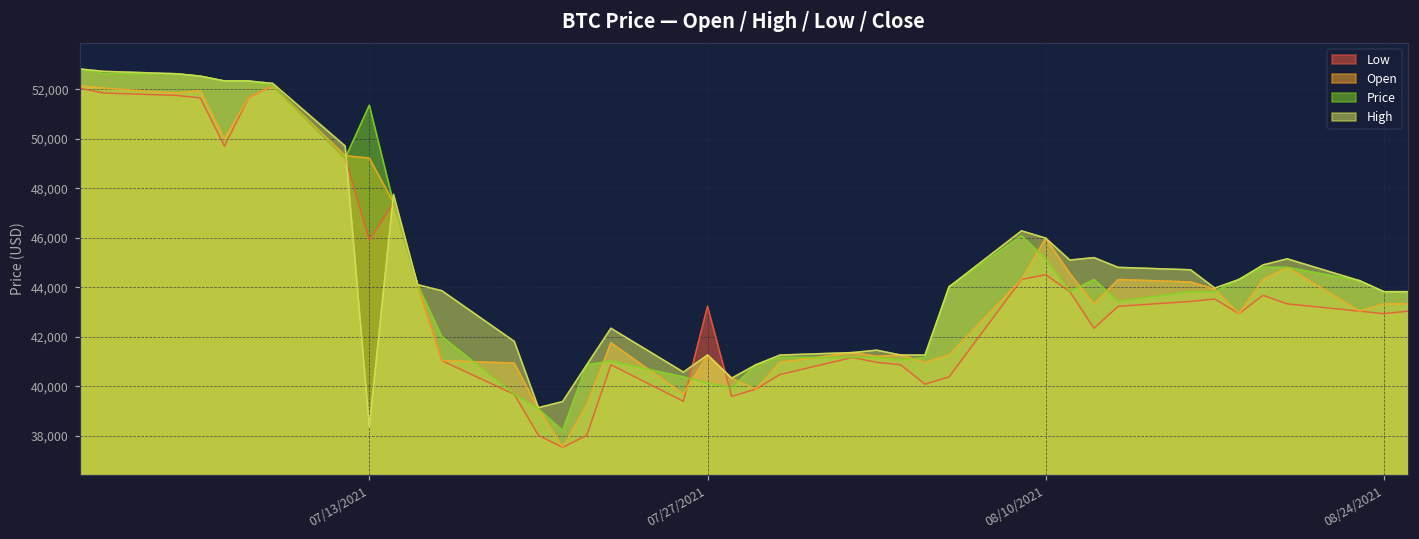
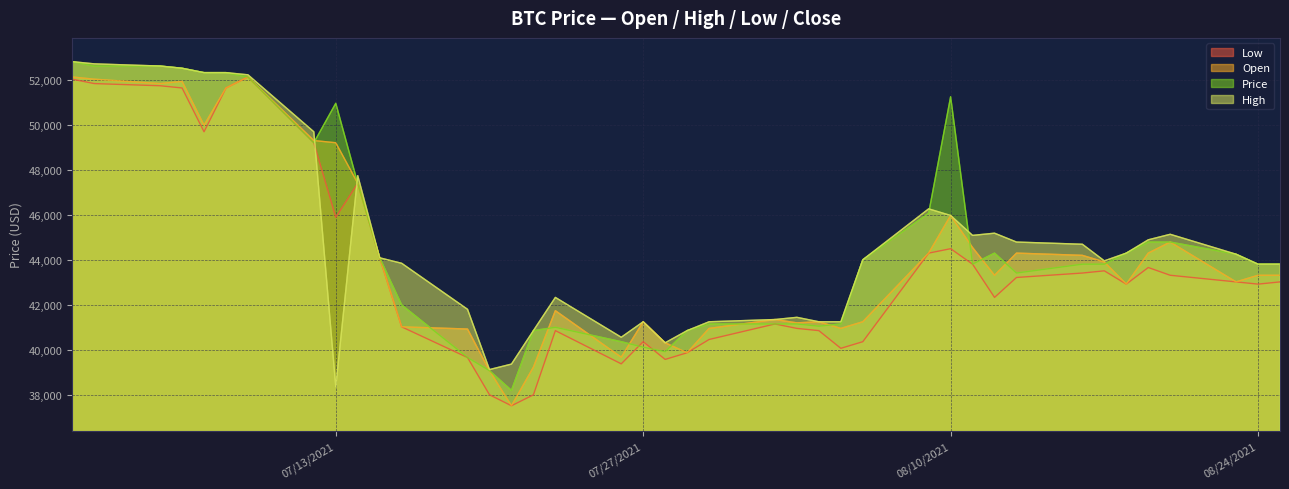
Price, 07/13/2021: 51,400 -> 51,000
Low, 07/27/2021: 43,200 -> 40,400
Price, 08/10/2021: 45,200 -> 51,300
